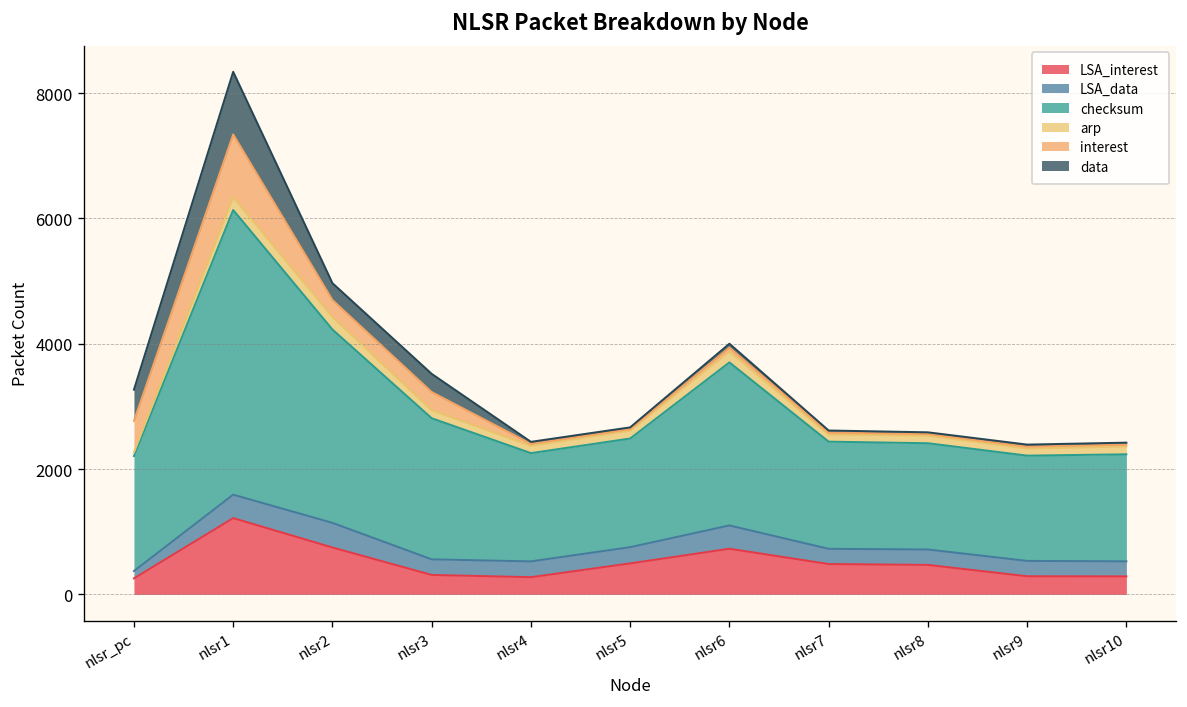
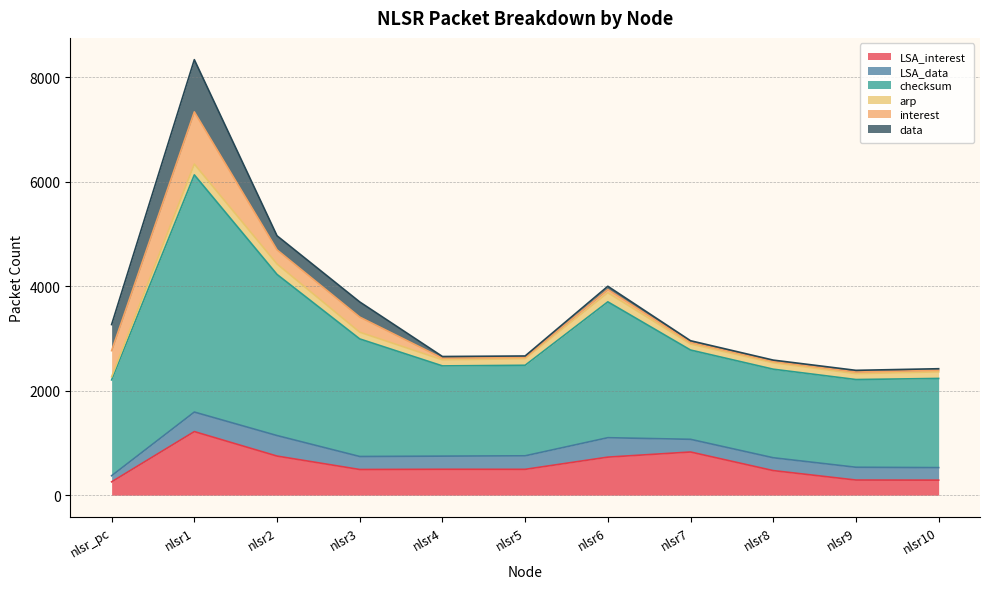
LSA_interest, nlsr3: 300 -> 500
LSA_interest, nlsr4: 300 -> 500
LSA_interest, nlsr7: 500 -> 800
